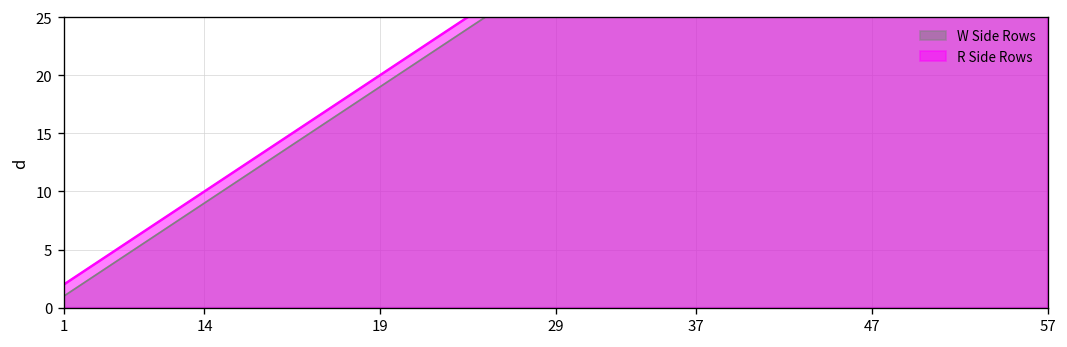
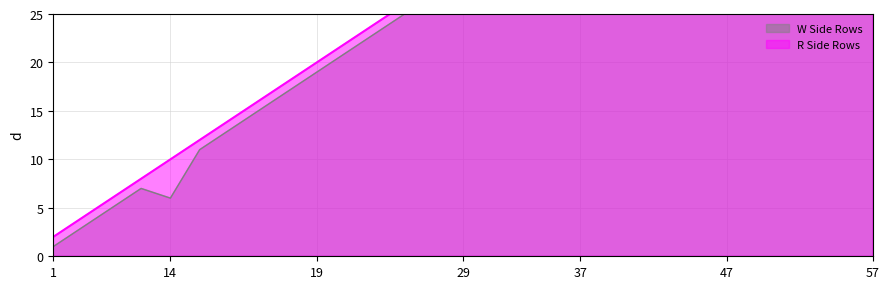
W Side Rows, 14: 9 -> 6
